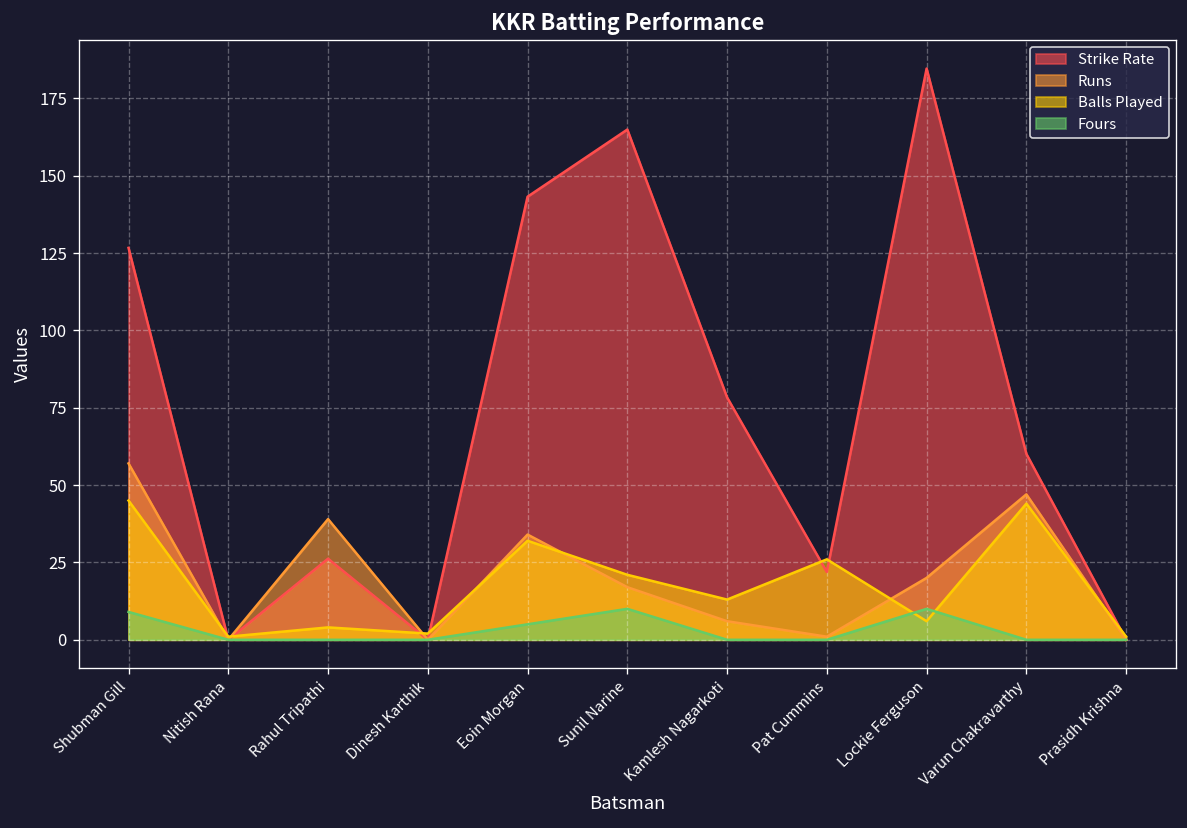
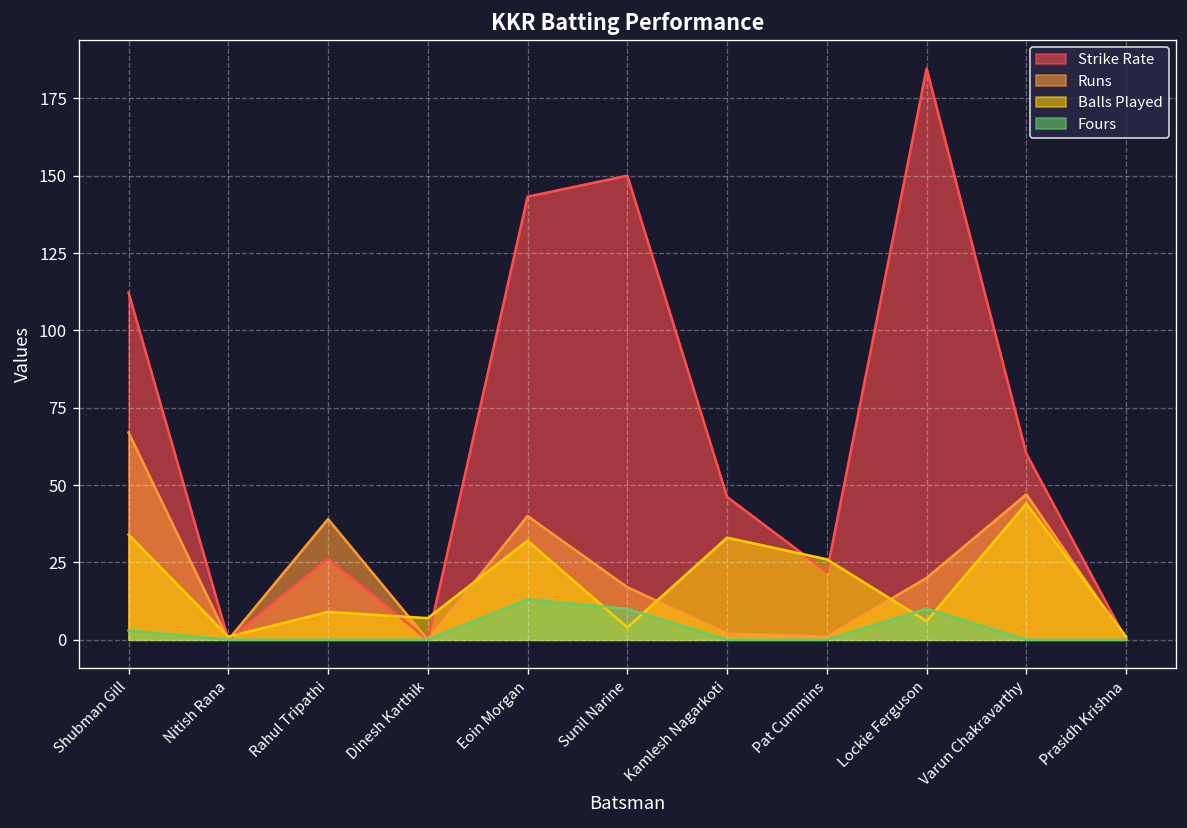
Strike Rate, Shubman Gill: 127 -> 112
Runs, Shubman Gill: 57 -> 67
Balls Played, Shubman Gill: 45 -> 34
Fours, Shubman Gill: 9 -> 3
Balls Played, Rahul Tripathi: 4 -> 9
Balls Played, Dinesh Karthik: 2 -> 7
Runs, Eoin Morgan: 34 -> 40
Fours, Eoin Morgan: 5 -> 13
Strike Rate, Sunil Narine: 165 -> 150
Balls Played, Sunil Narine: 21 -> 4
Strike Rate, Kamlesh Nagarkoti: 78 -> 46
Runs, Kamlesh Nagarkoti: 6 -> 2
Balls Played, Kamlesh Nagarkoti: 13 -> 33
